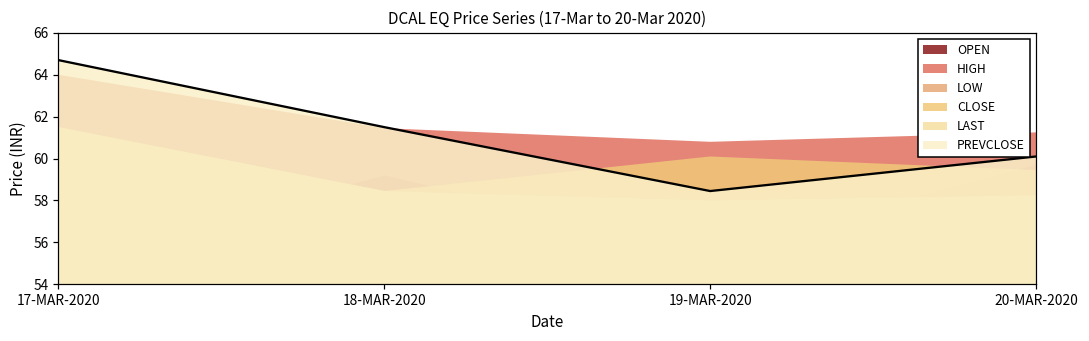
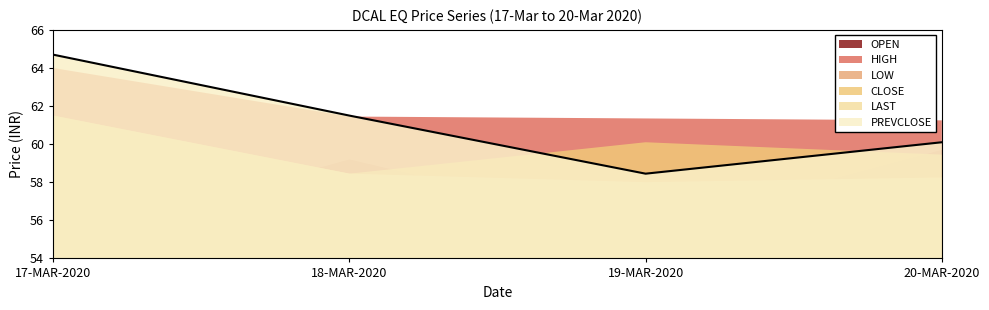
HIGH, 19-MAR-2020: 60.8 -> 61.4
